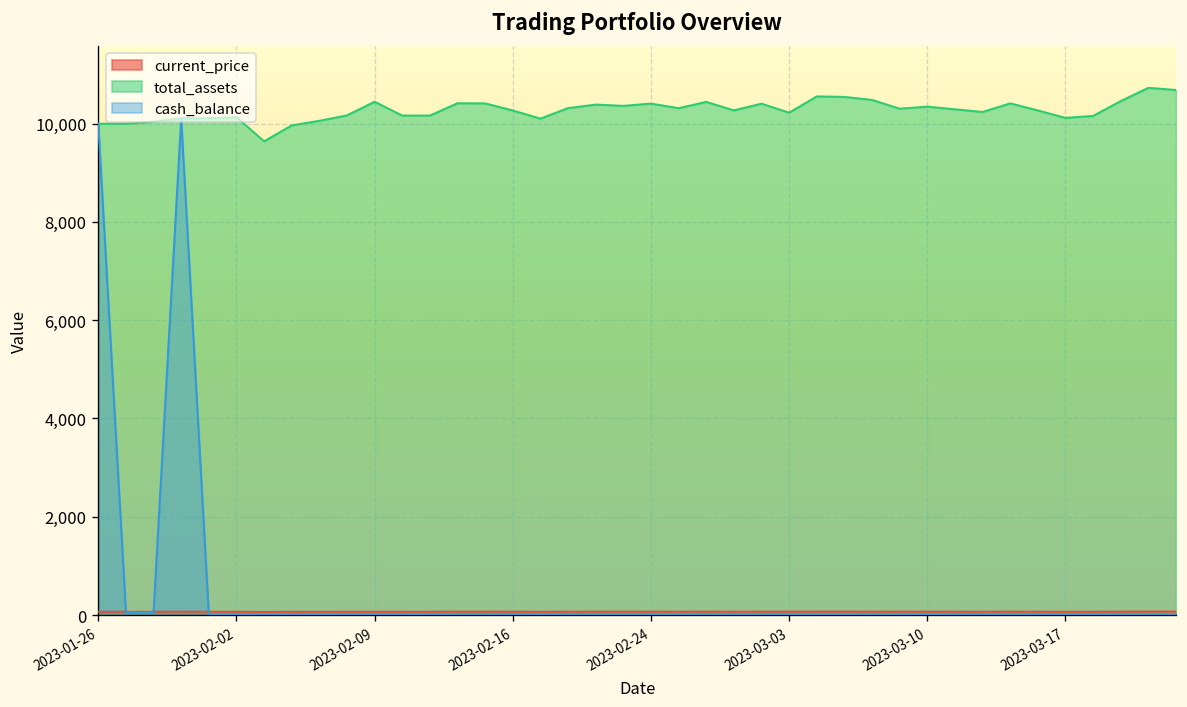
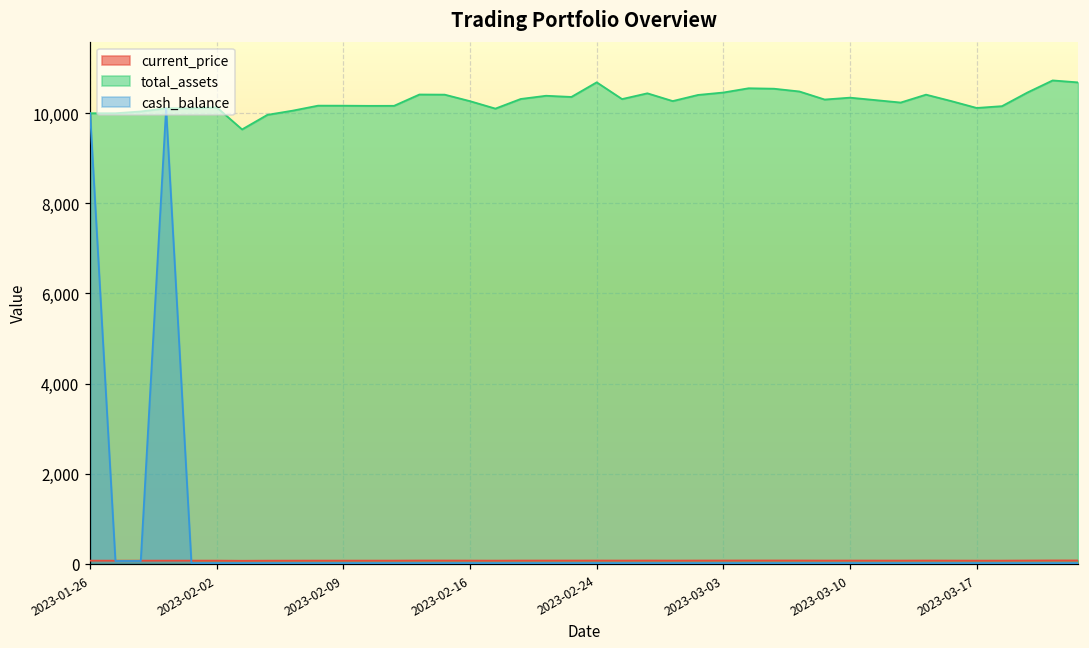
total_assets, 2023-02-09: 10,400 -> 10,200
total_assets, 2023-02-24: 10,400 -> 10,700
total_assets, 2023-03-03: 10,200 -> 10,500
